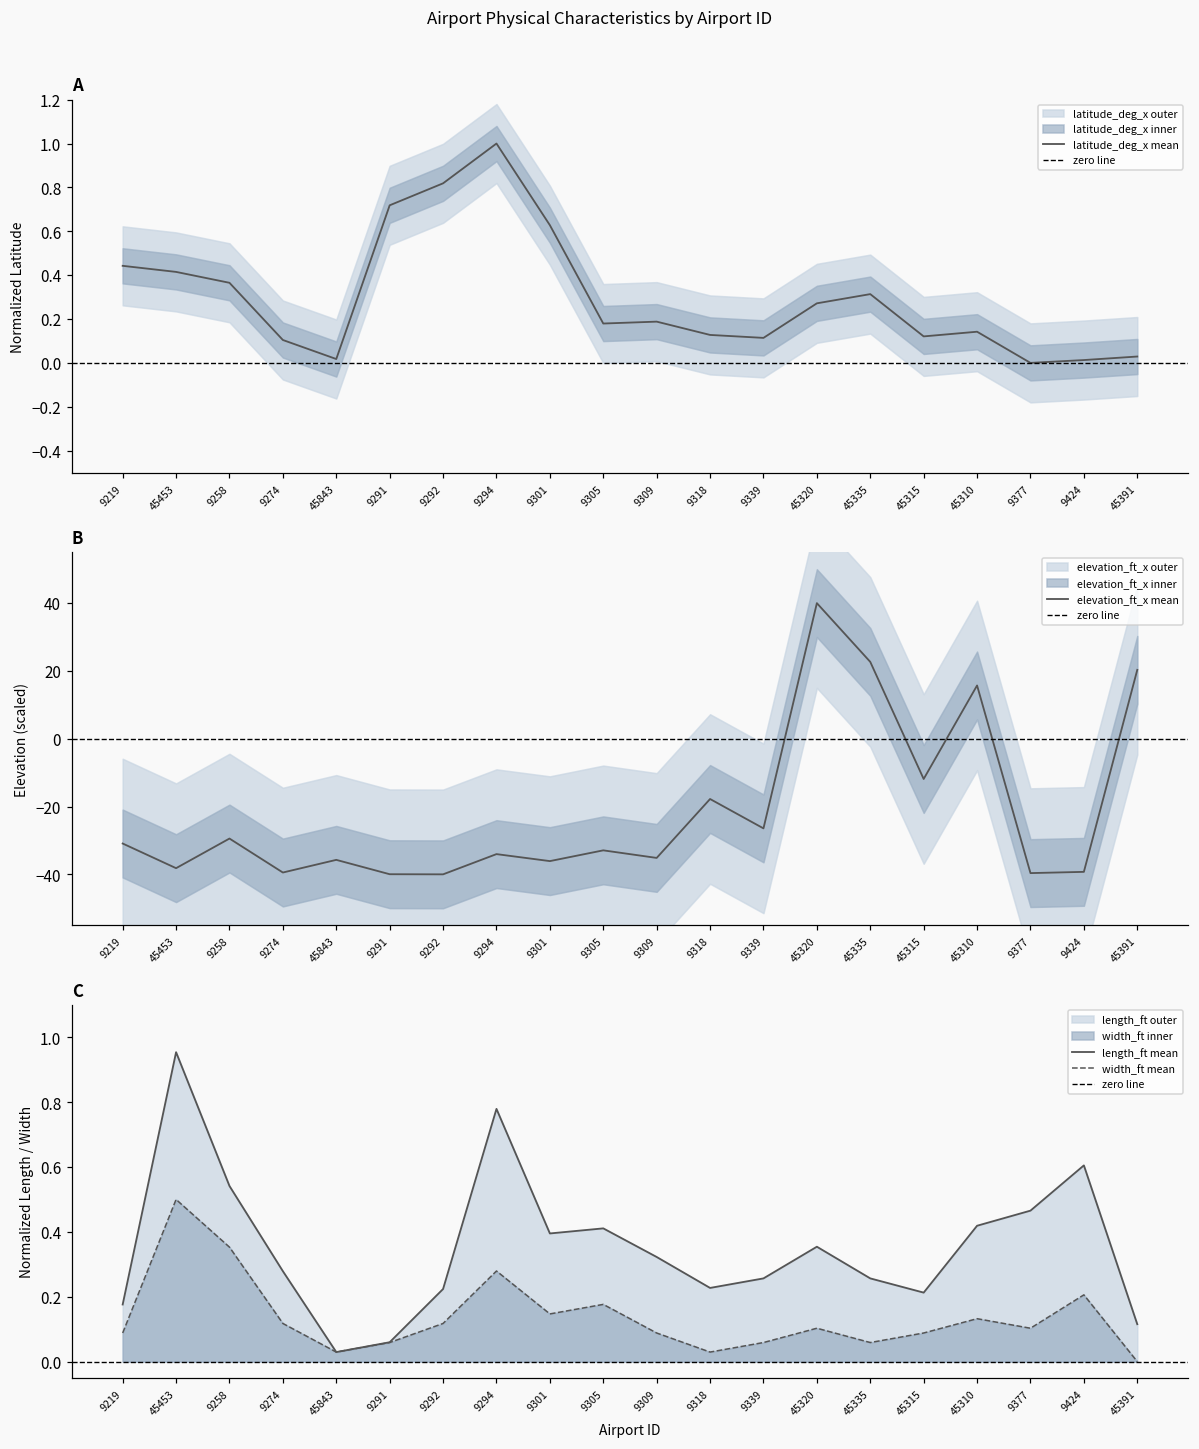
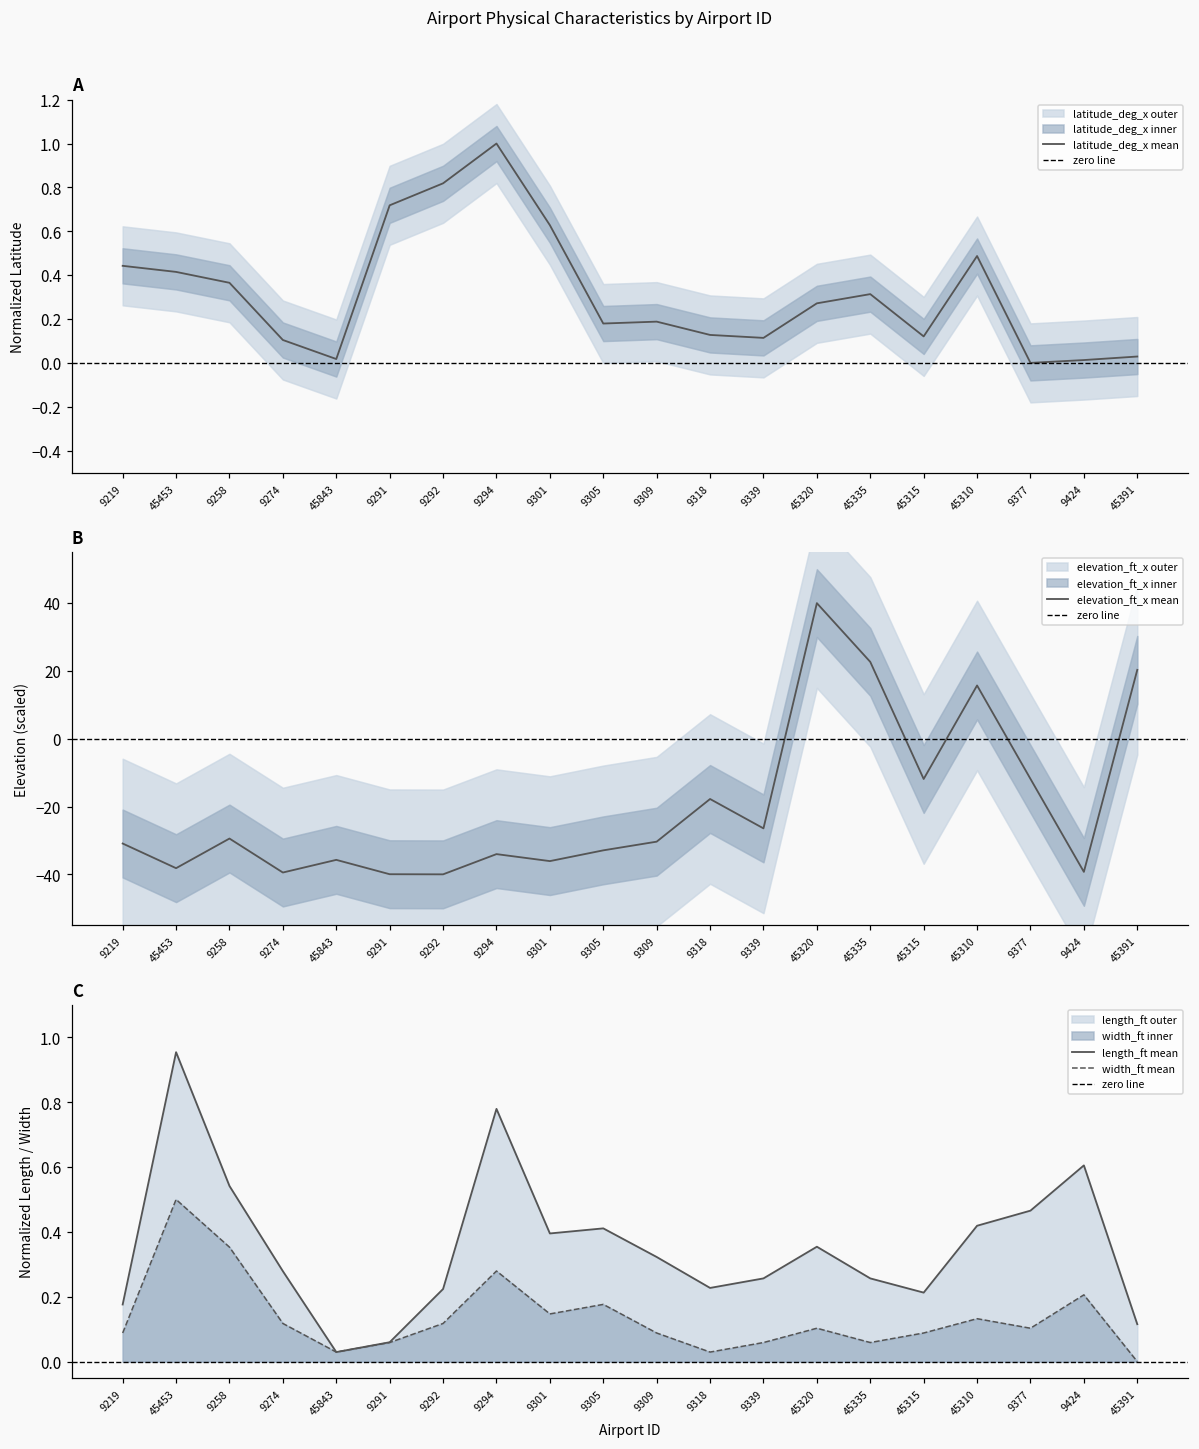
A, latitude_deg_x mean, 45310: 0.14 -> 0.49
B, elevation_ft_x mean, 9309: -35 -> -30
B, elevation_ft_x mean, 9377: -40 -> -12
